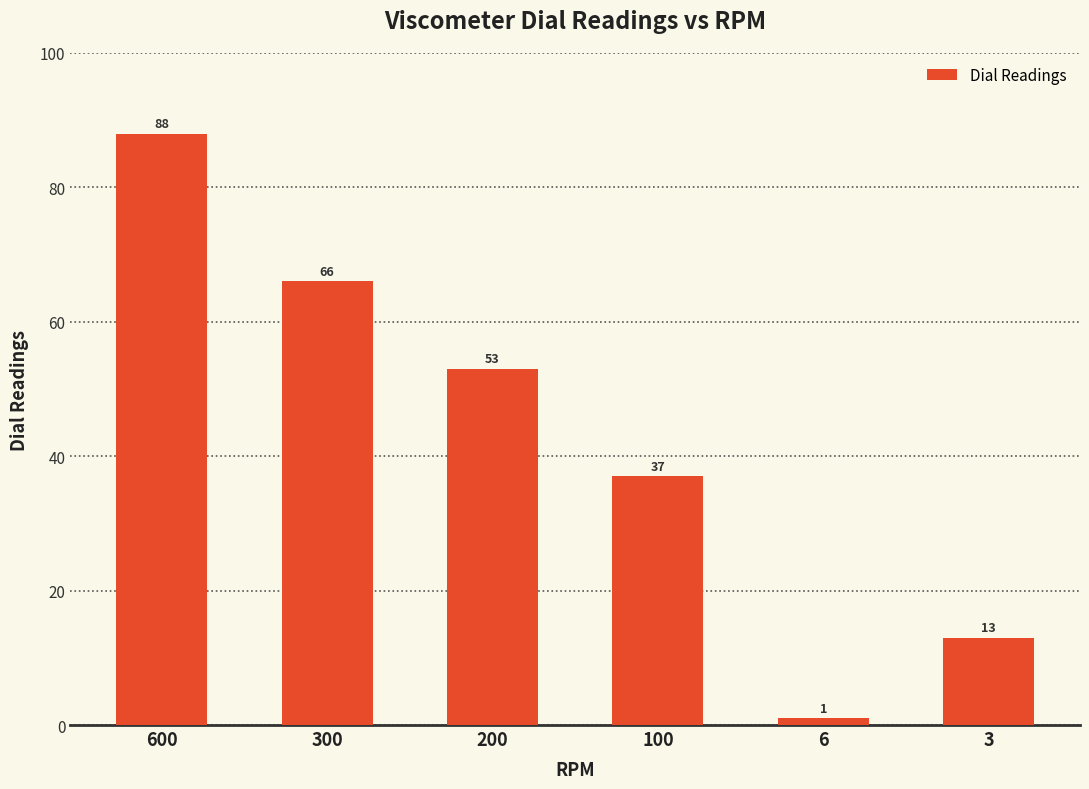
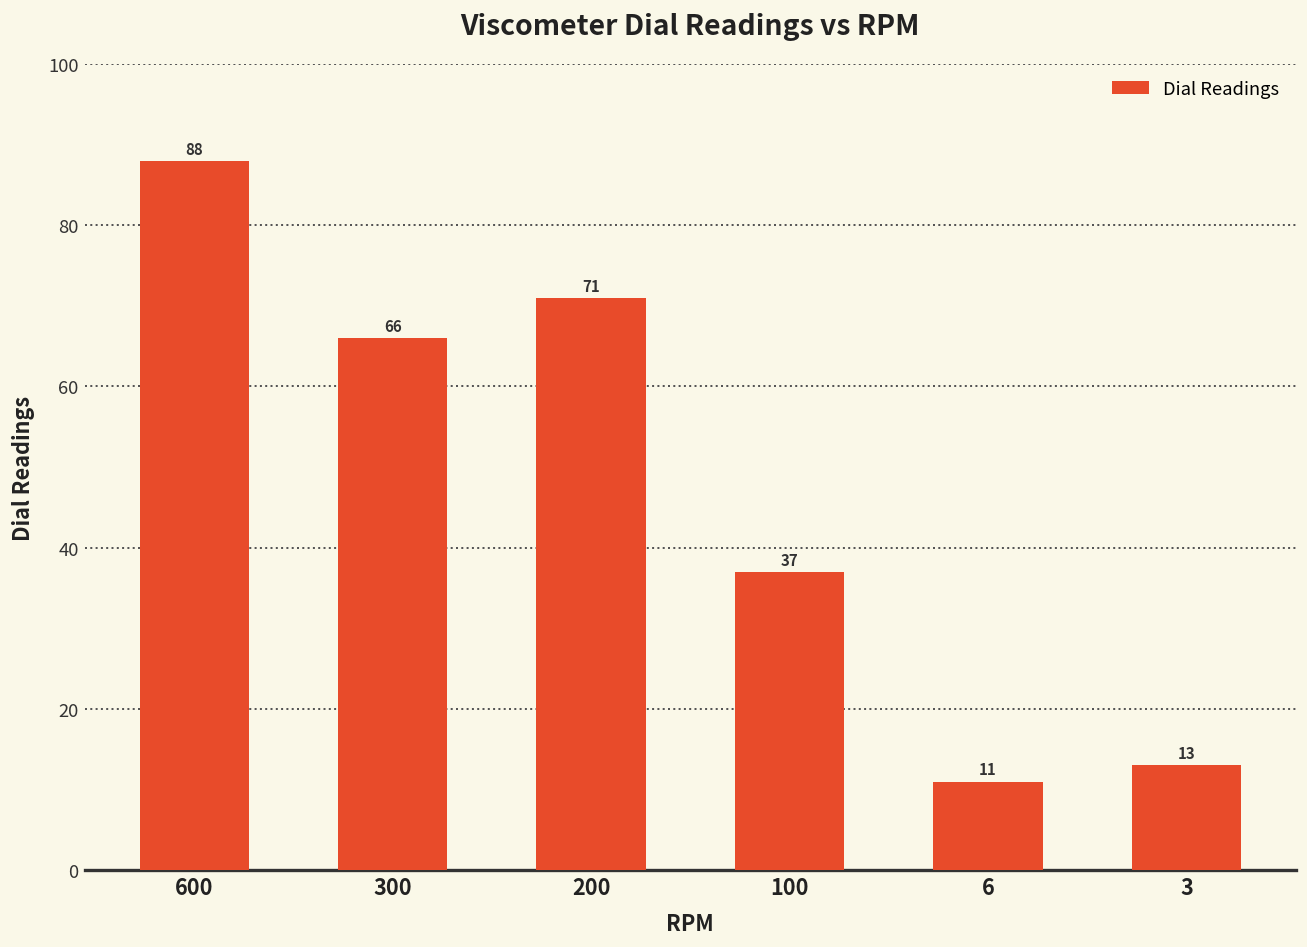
200: 53 -> 71
6: 1 -> 11
